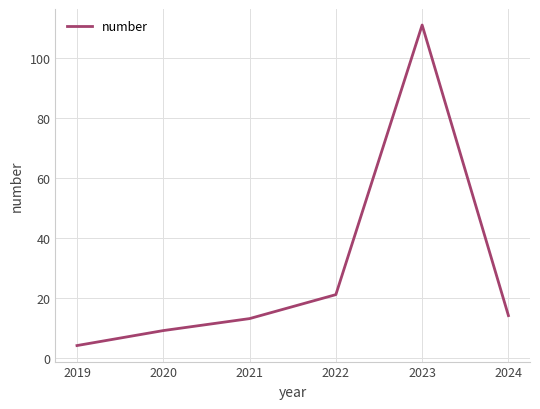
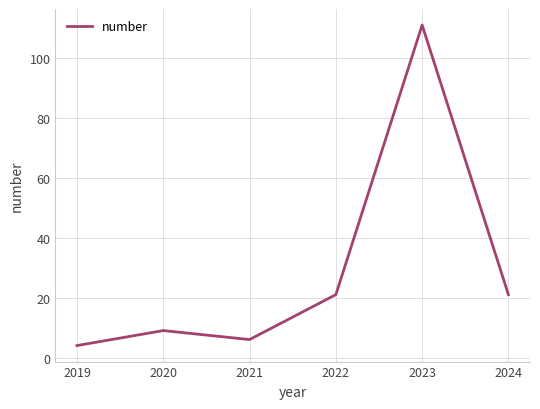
2021: 13 -> 6
2024: 14 -> 21
